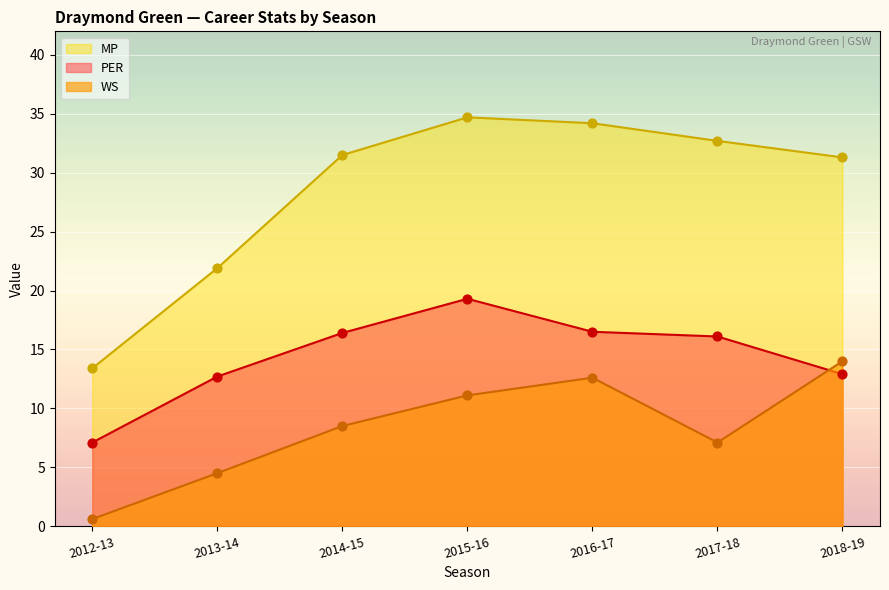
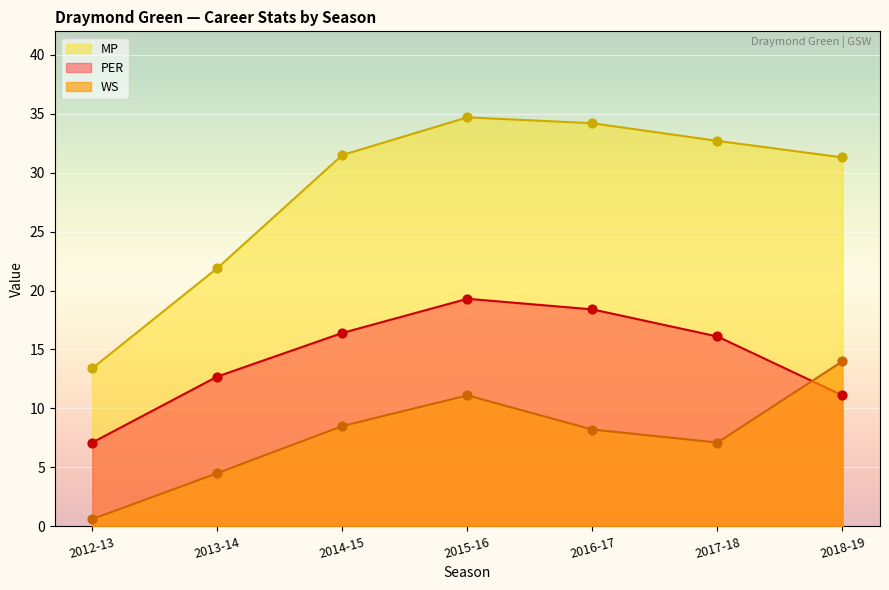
PER, 2016-17: 16.5 -> 18.4
WS, 2016-17: 12.6 -> 8.2
PER, 2018-19: 12.9 -> 11.1
